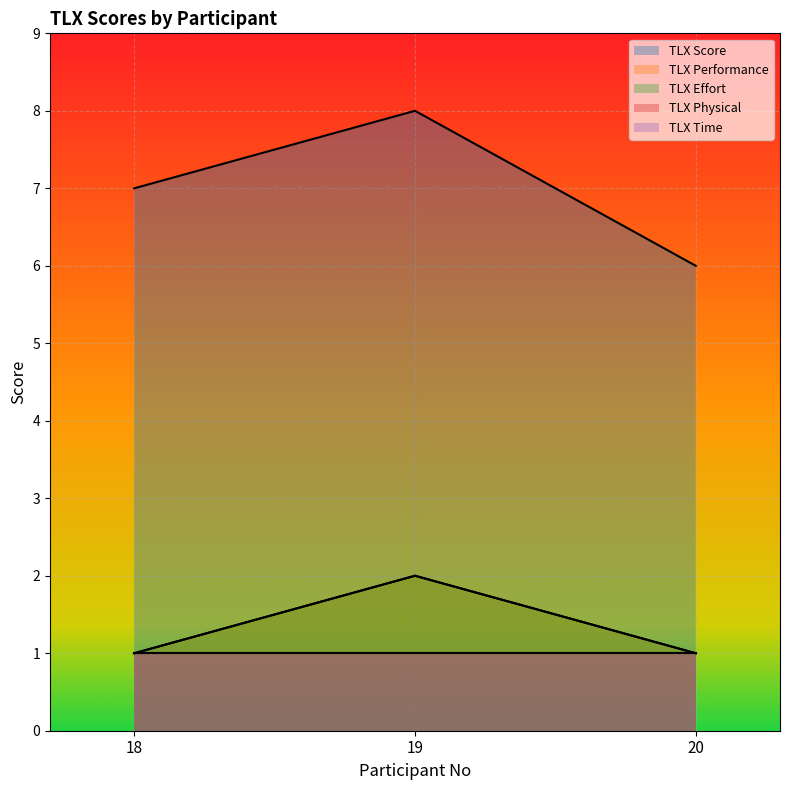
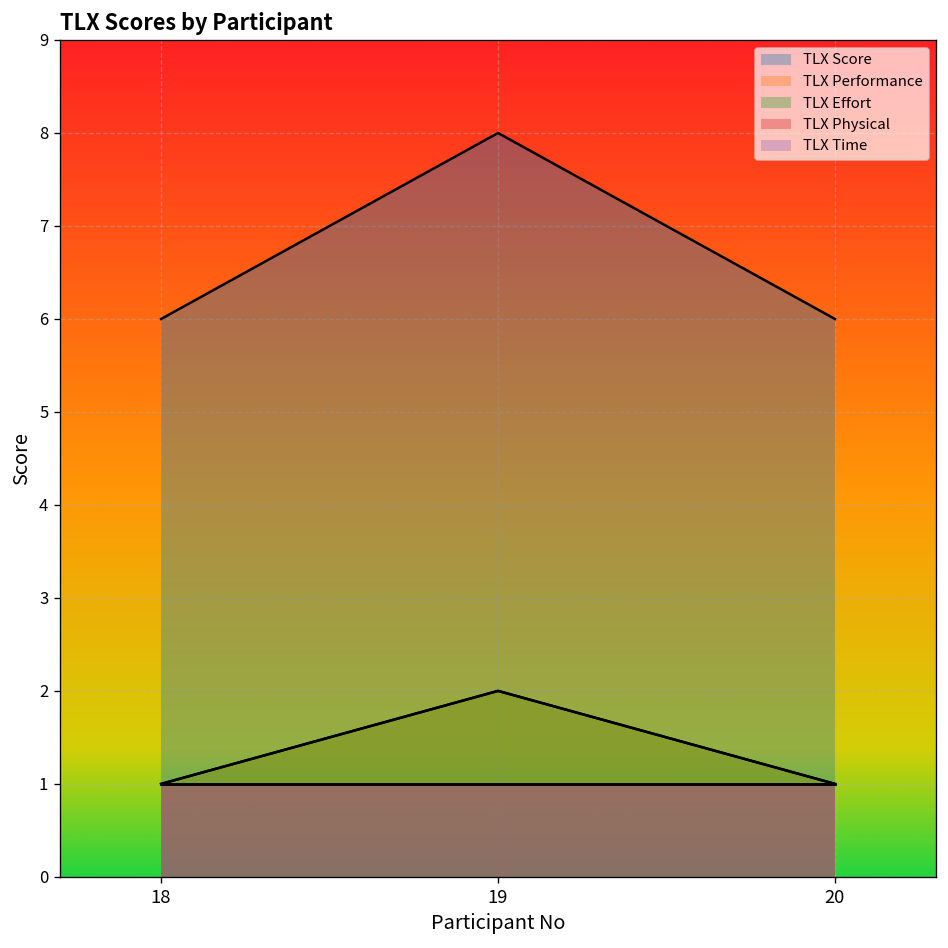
TLX Score, 18: 7 -> 6
